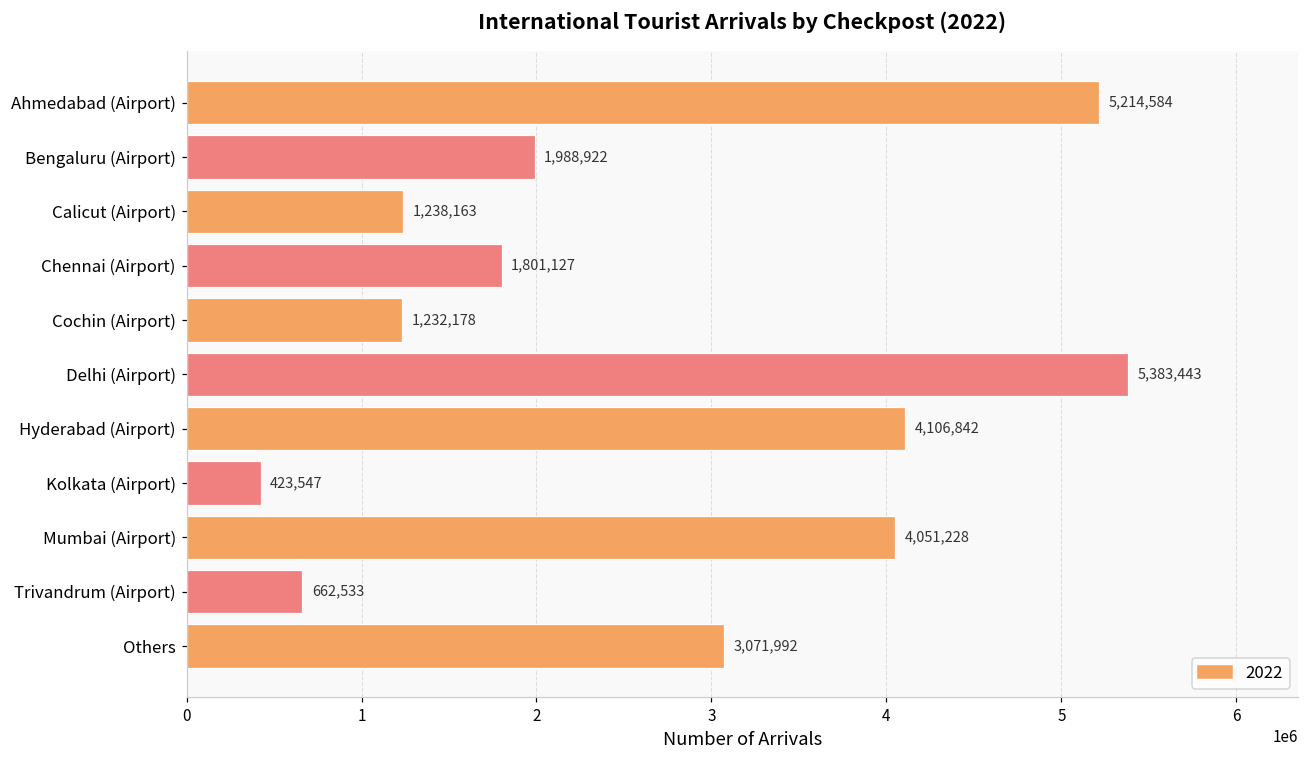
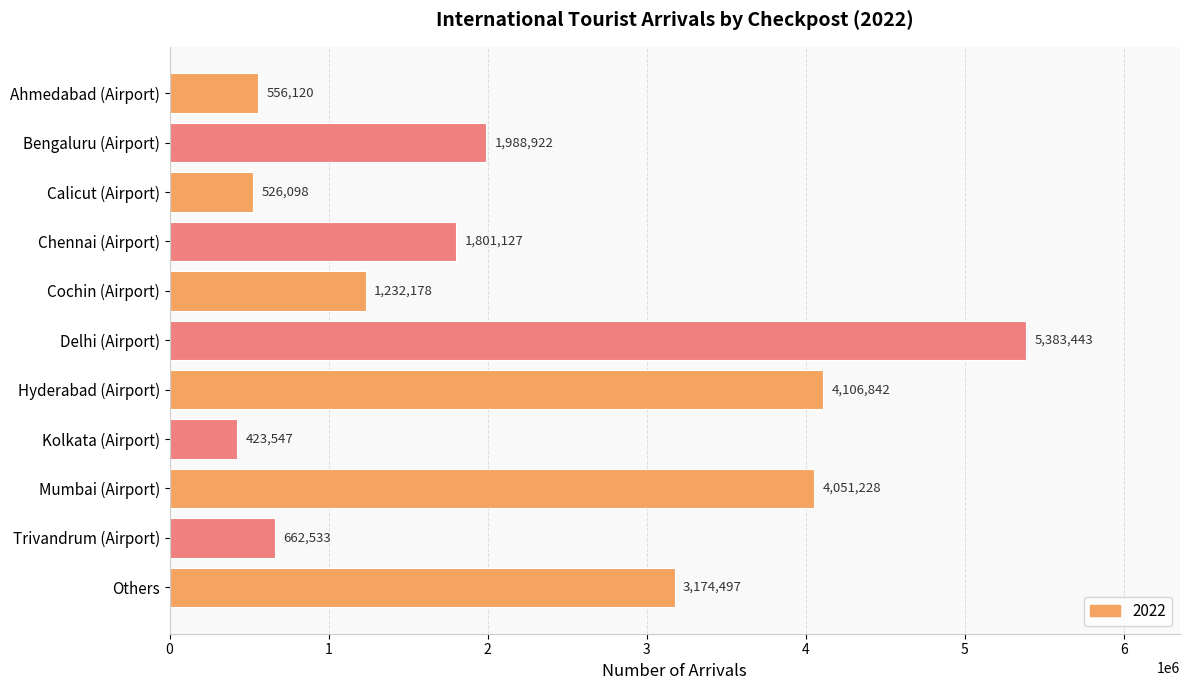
Ahmedabad (Airport): 5,214,584 -> 556,120
Calicut (Airport): 1,238,163 -> 526,098
Others: 3,071,992 -> 3,174,497
